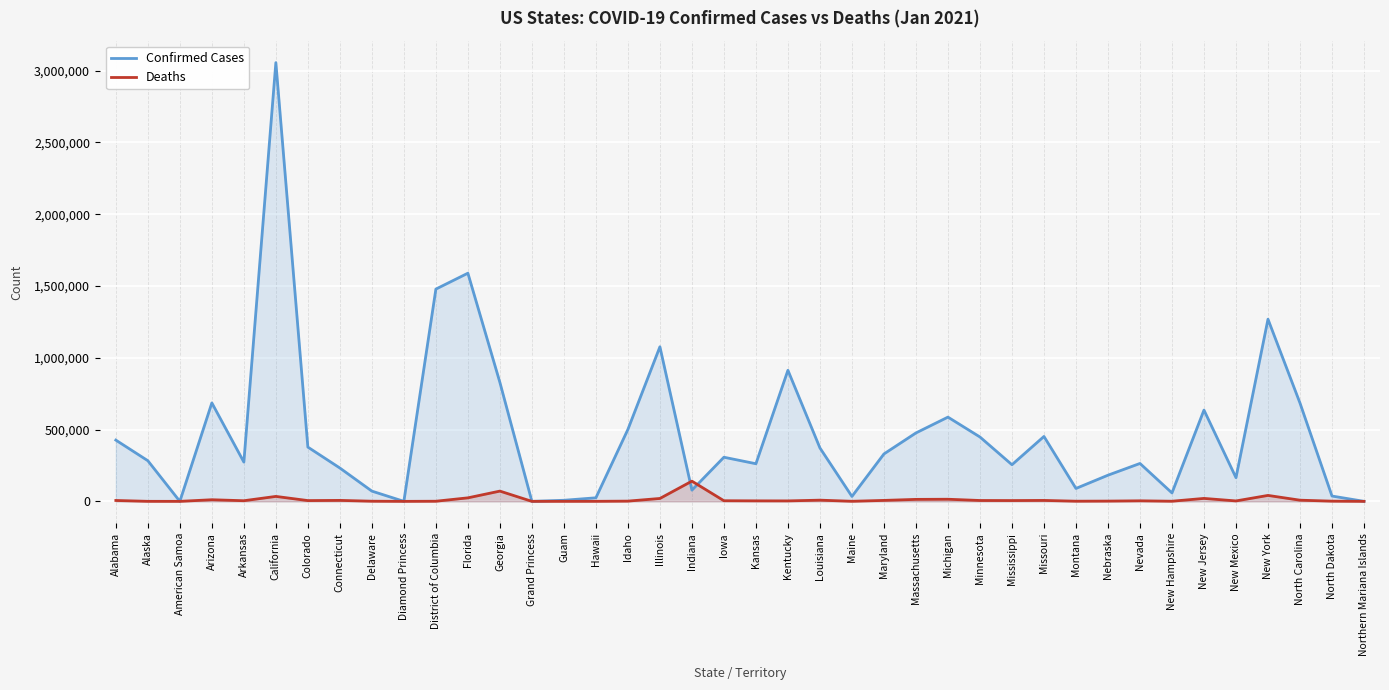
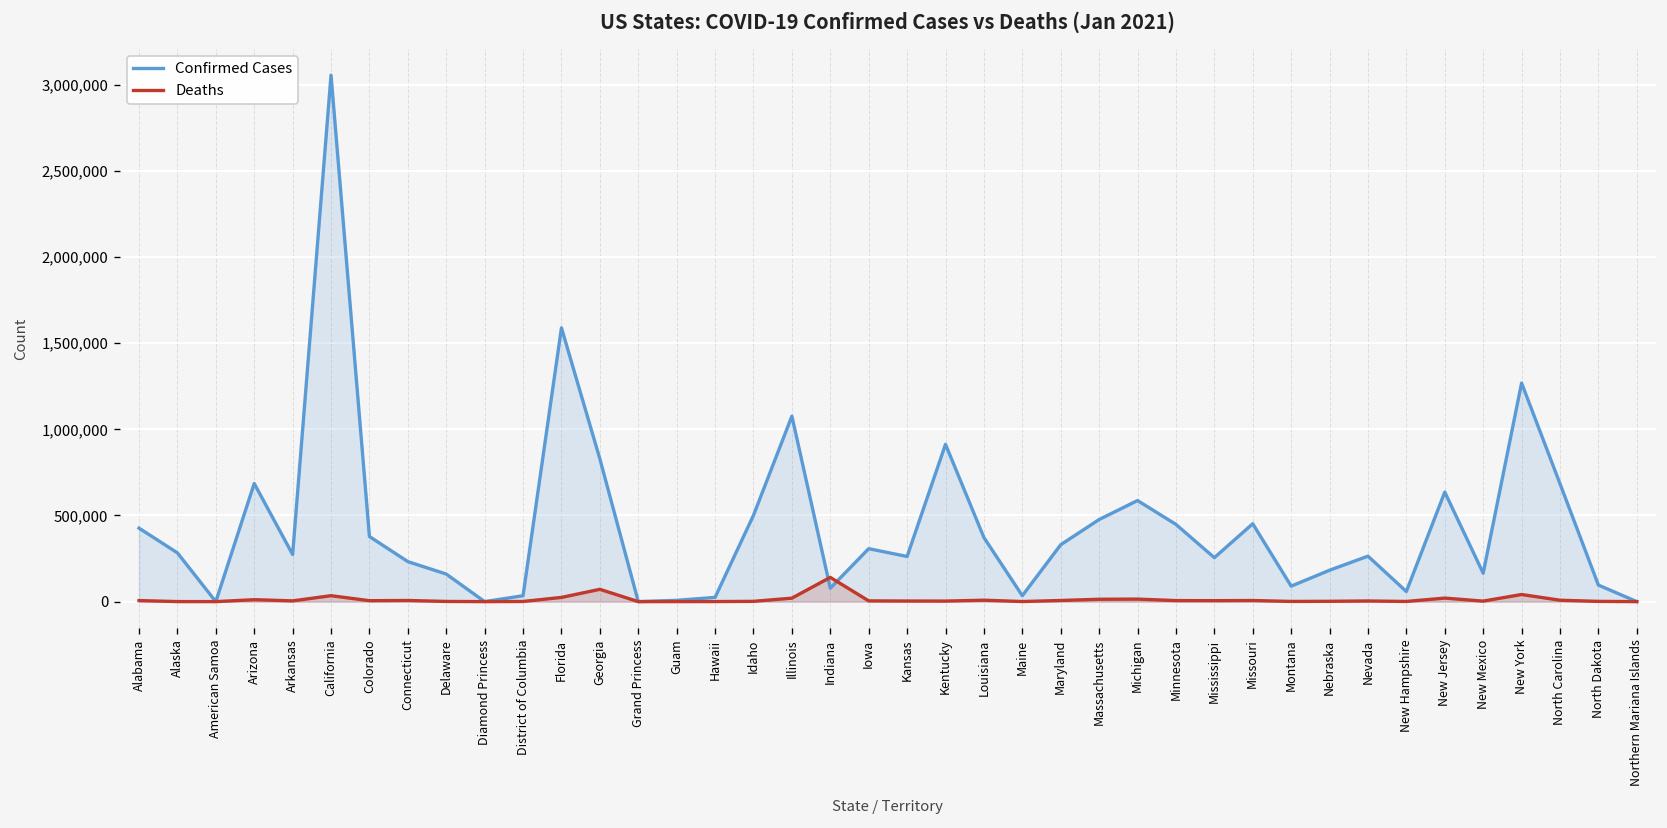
Confirmed Cases, Delaware: 70,000 -> 160,000
Confirmed Cases, District of Columbia: 1,480,000 -> 30,000
Confirmed Cases, North Dakota: 40,000 -> 100,000
